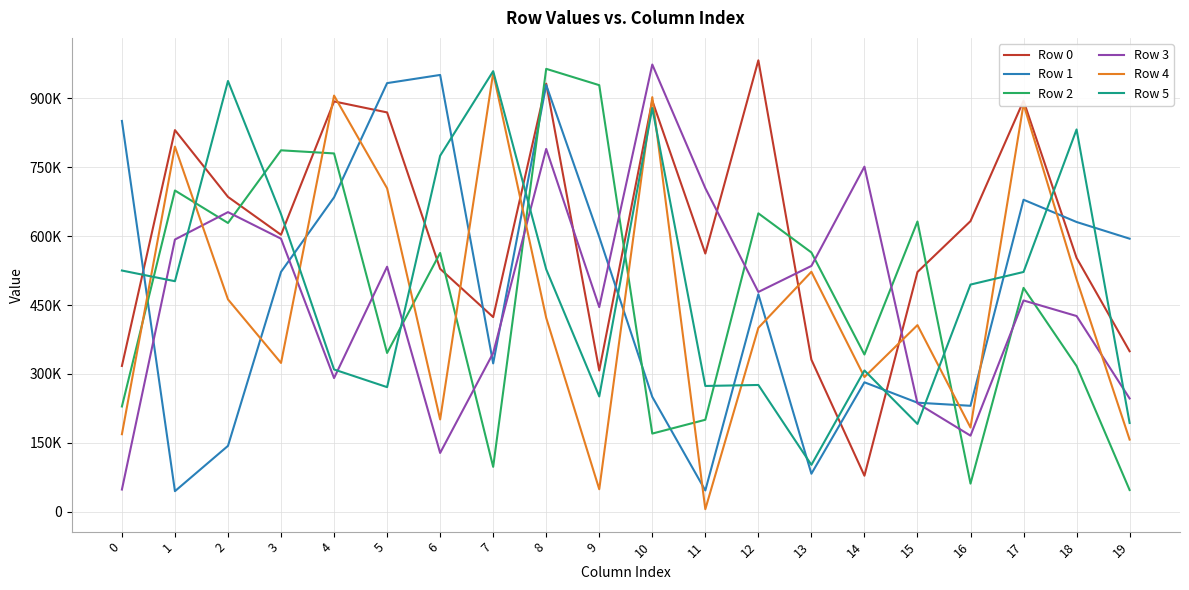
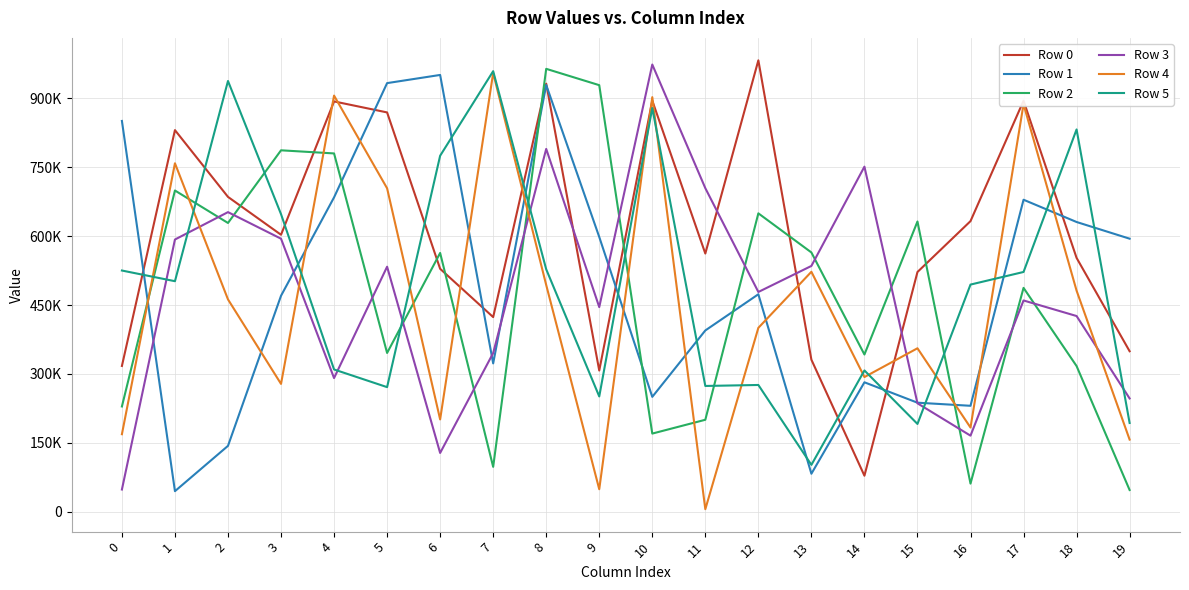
Row 4, 1: 790000 -> 760000
Row 1, 3: 520000 -> 470000
Row 4, 3: 320000 -> 280000
Row 4, 8: 420000 -> 490000
Row 1, 11: 50000 -> 390000
Row 4, 15: 410000 -> 360000
Row 4, 18: 510000 -> 480000
